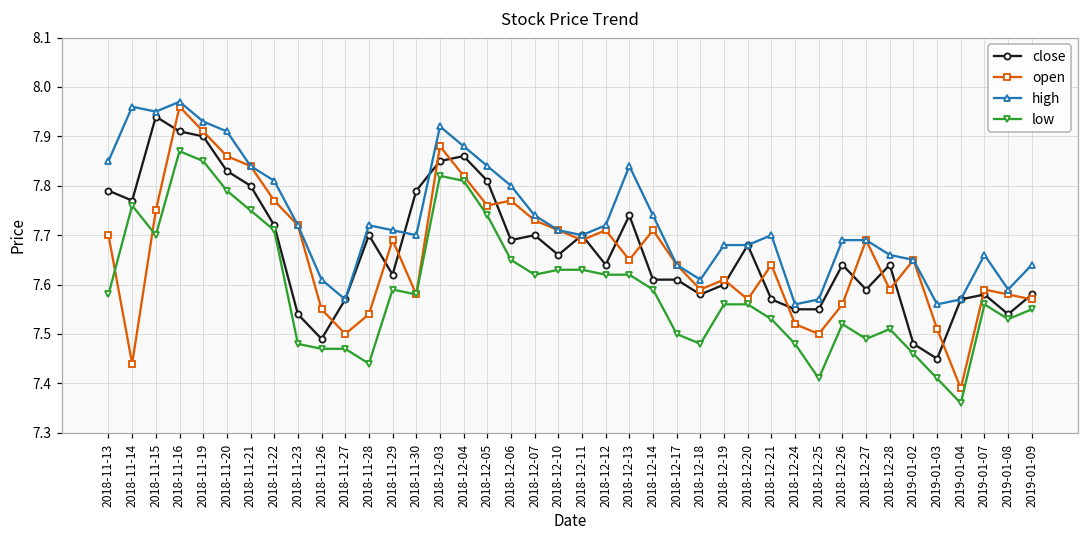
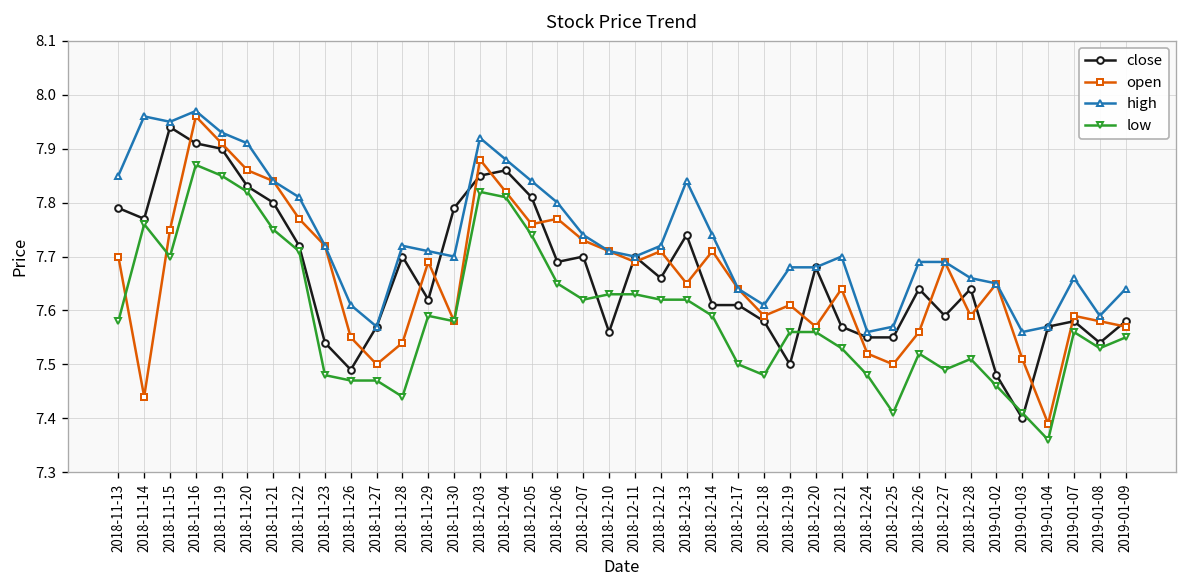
low, 2018-11-20: 7.79 -> 7.82
close, 2018-12-10: 7.66 -> 7.56
close, 2018-12-12: 7.64 -> 7.66
close, 2018-12-19: 7.6 -> 7.5
close, 2019-01-03: 7.45 -> 7.40
